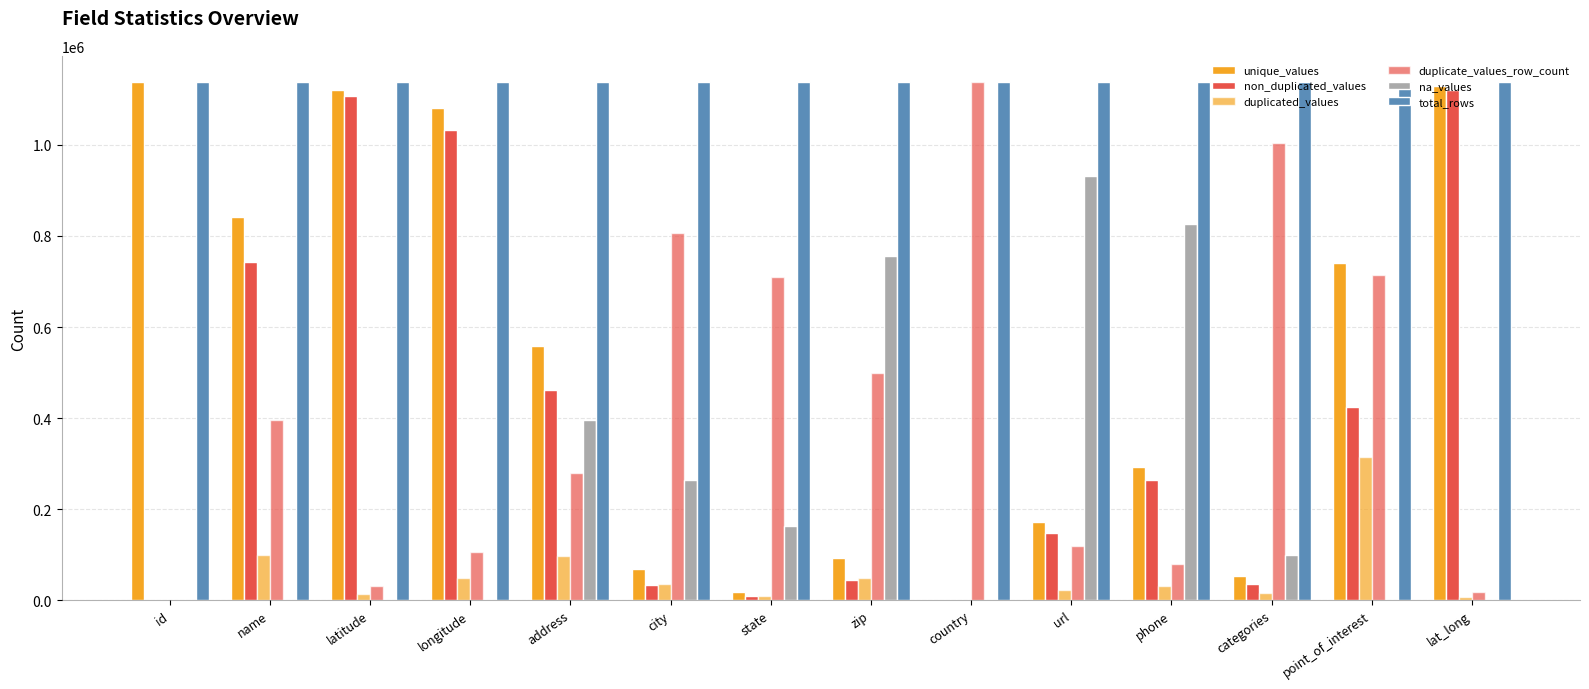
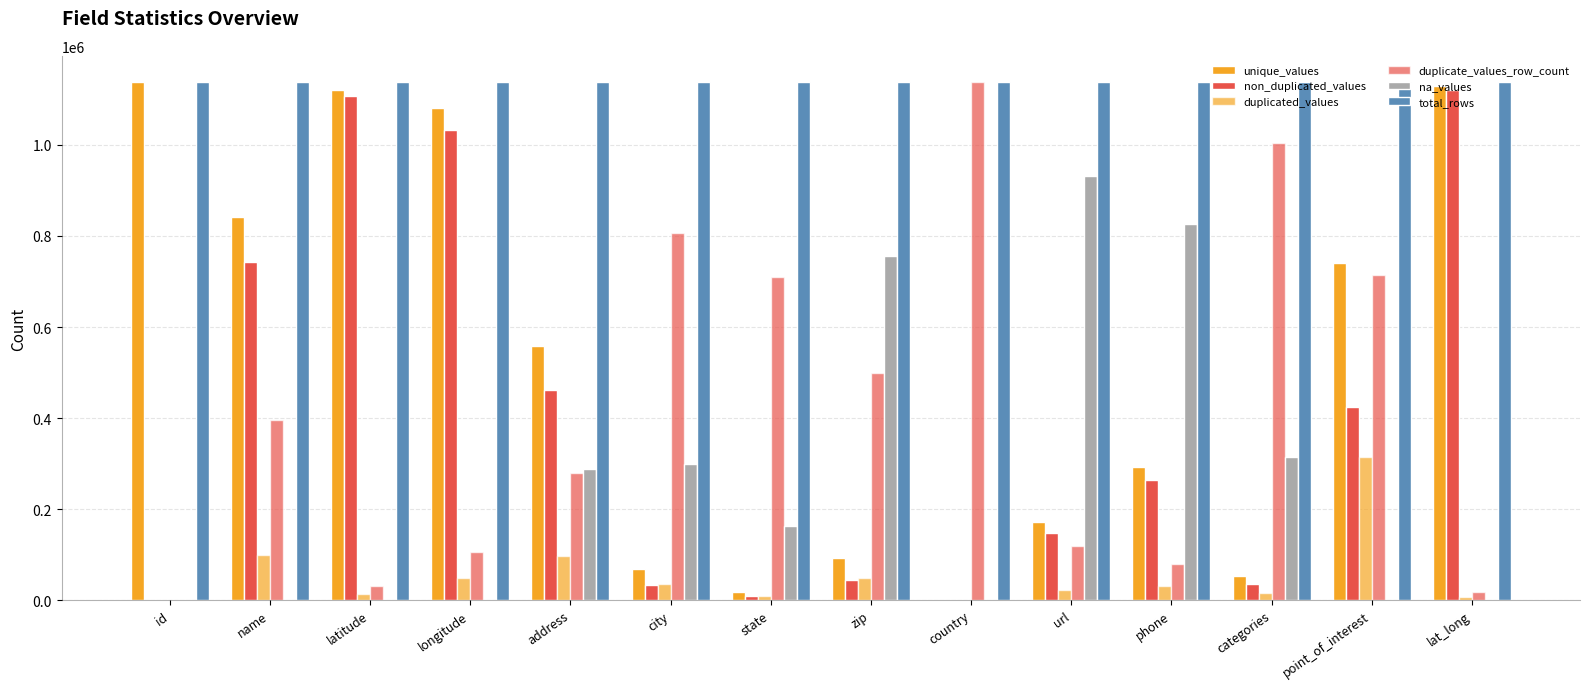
na_values, address: 400000 -> 290000
na_values, city: 270000 -> 300000
na_values, categories: 100000 -> 320000
